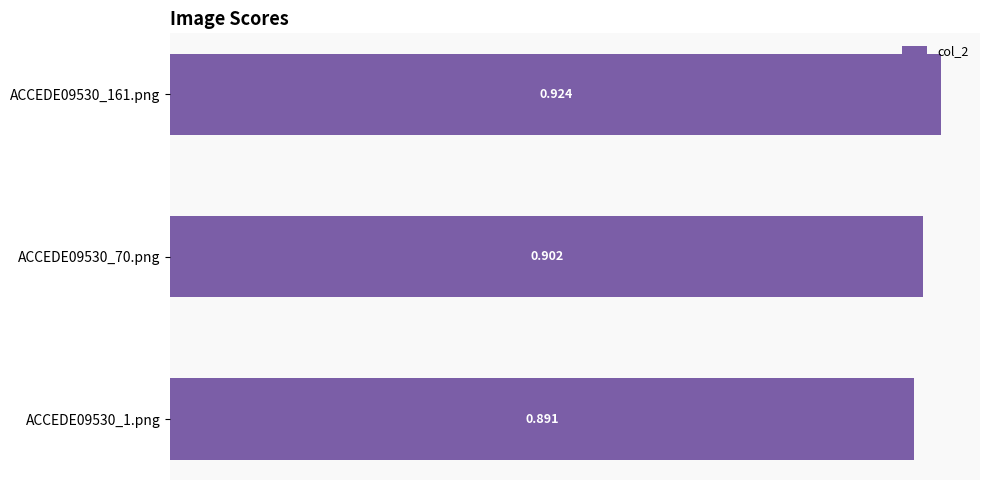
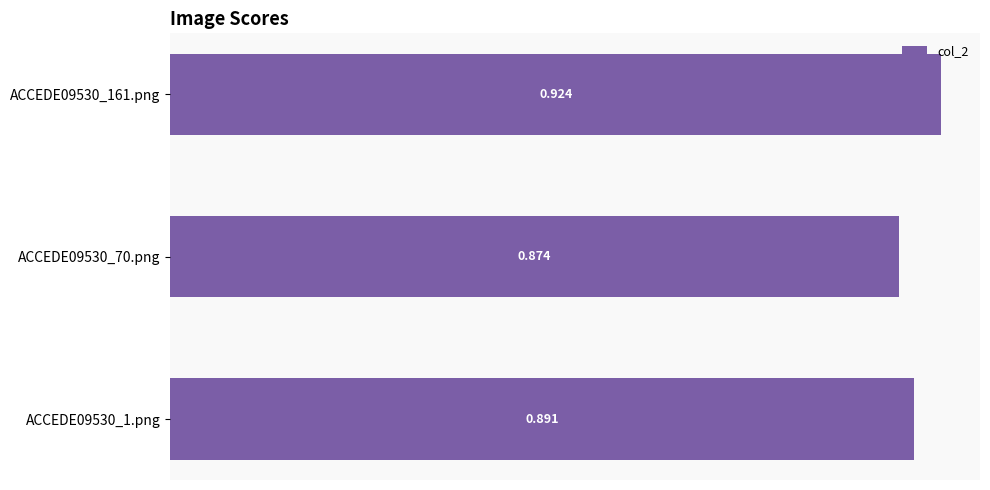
ACCEDE09530_70.png: 0.902 -> 0.874
